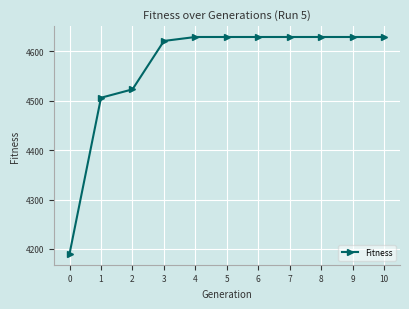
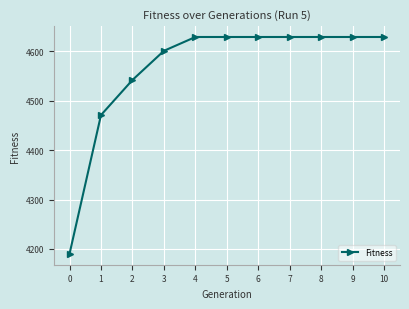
1: 4510 -> 4470
2: 4520 -> 4540
3: 4620 -> 4600
